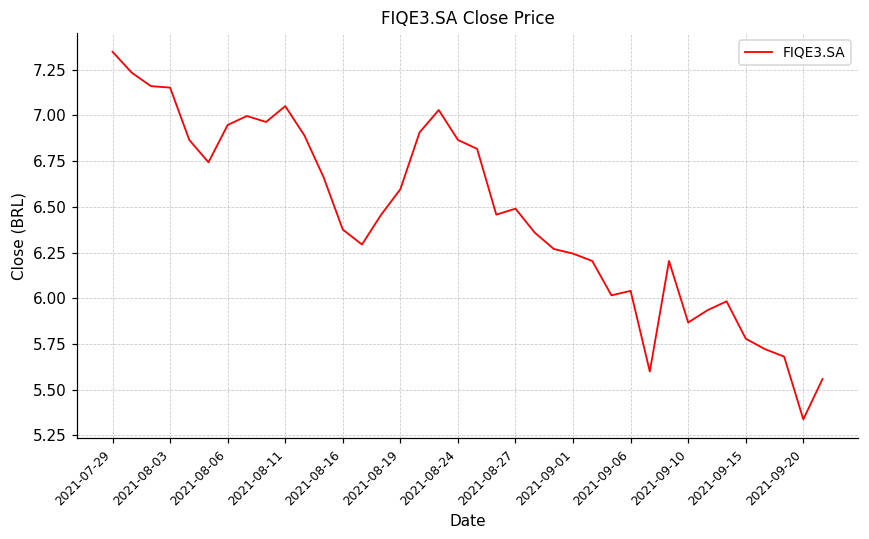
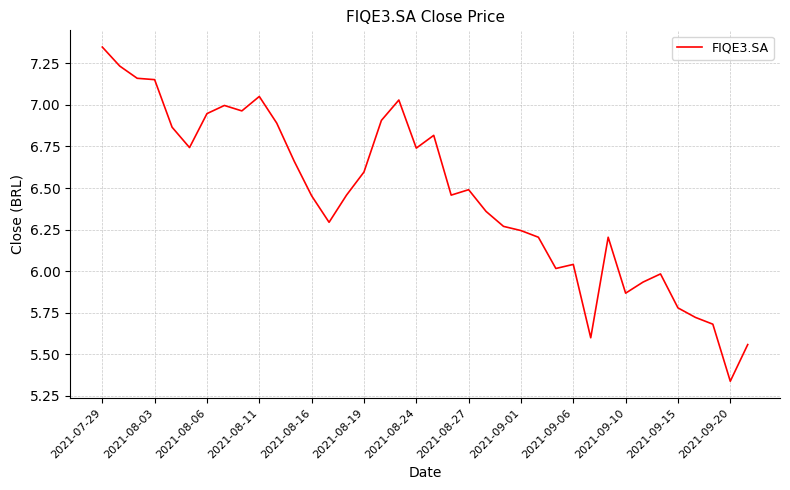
2021-08-16: 6.38 -> 6.45
2021-08-24: 6.87 -> 6.74
